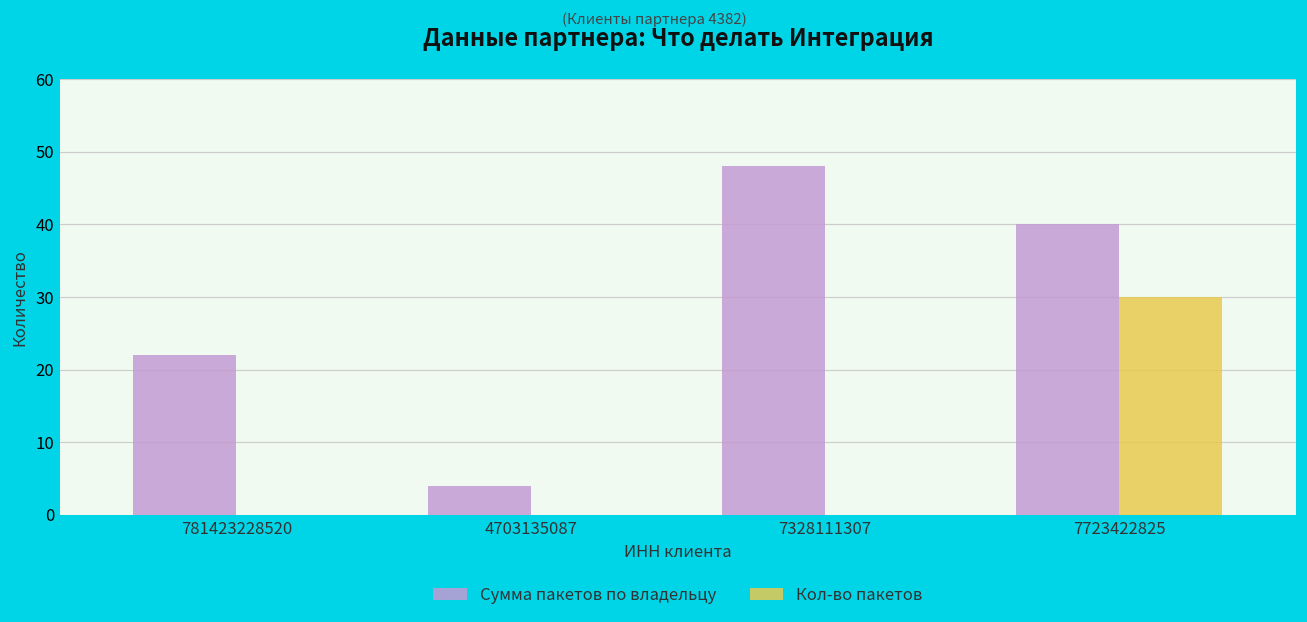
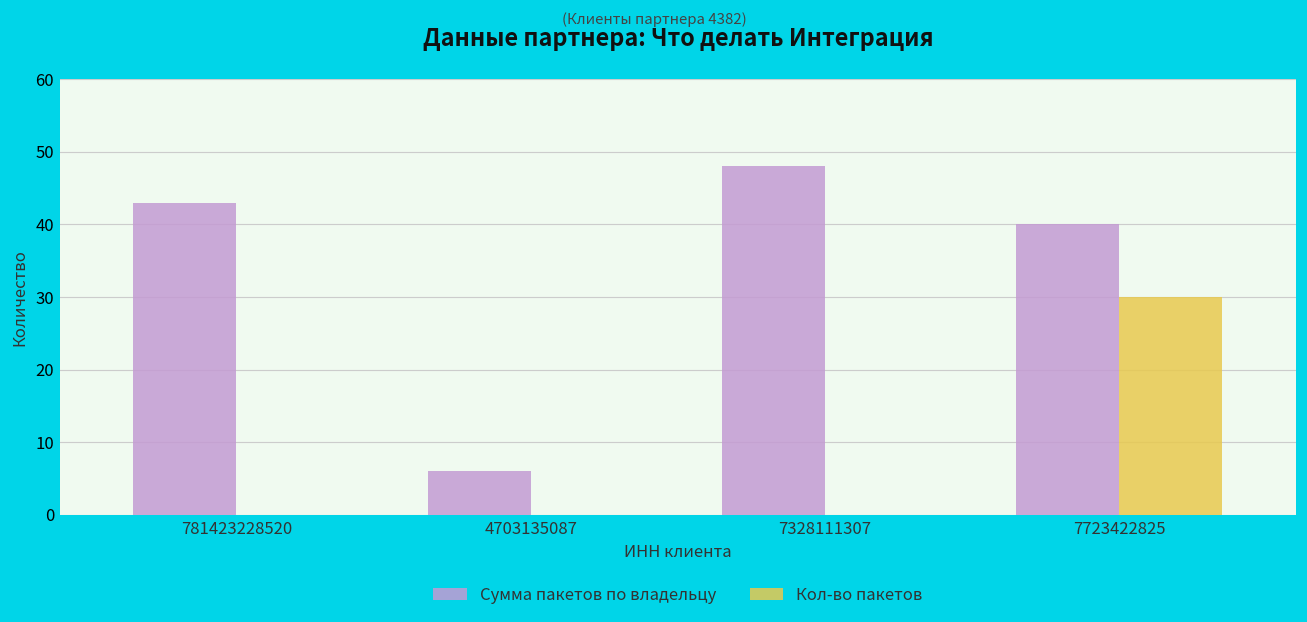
Сумма пакетов по владельцу, 781423228520: 22 -> 43
Сумма пакетов по владельцу, 4703135087: 4 -> 6
